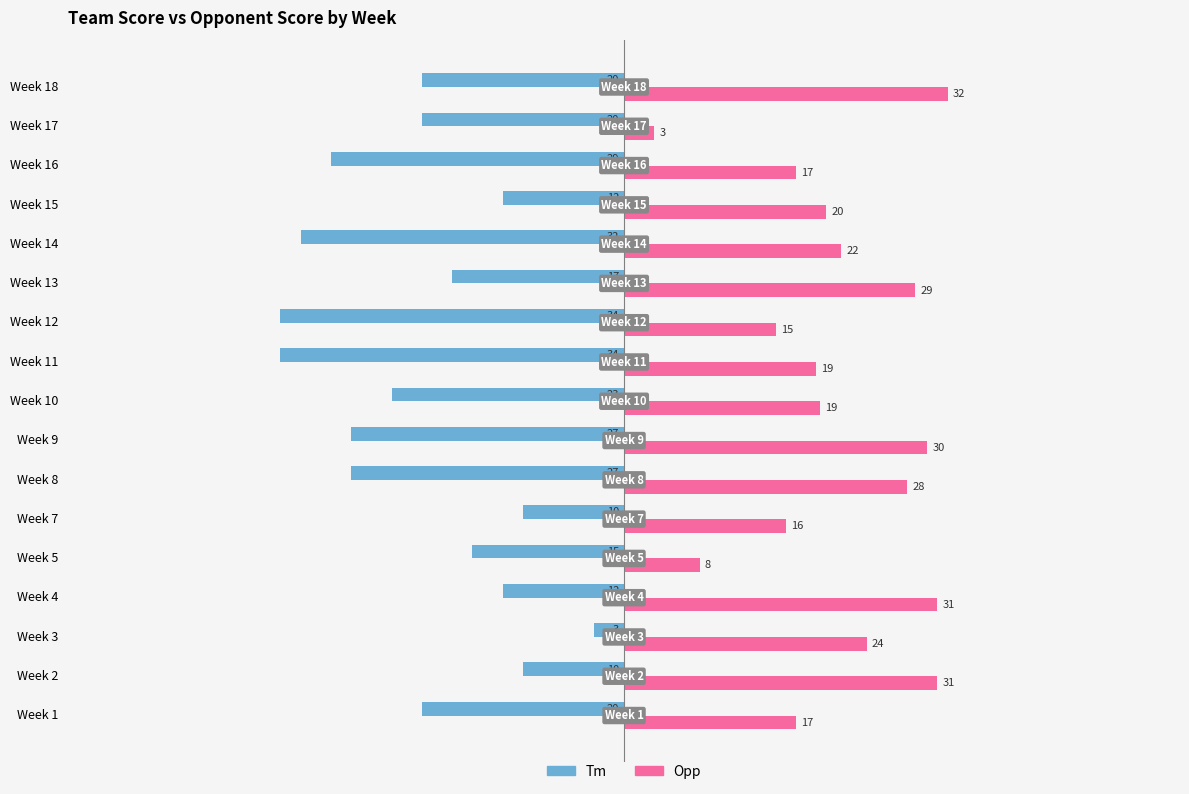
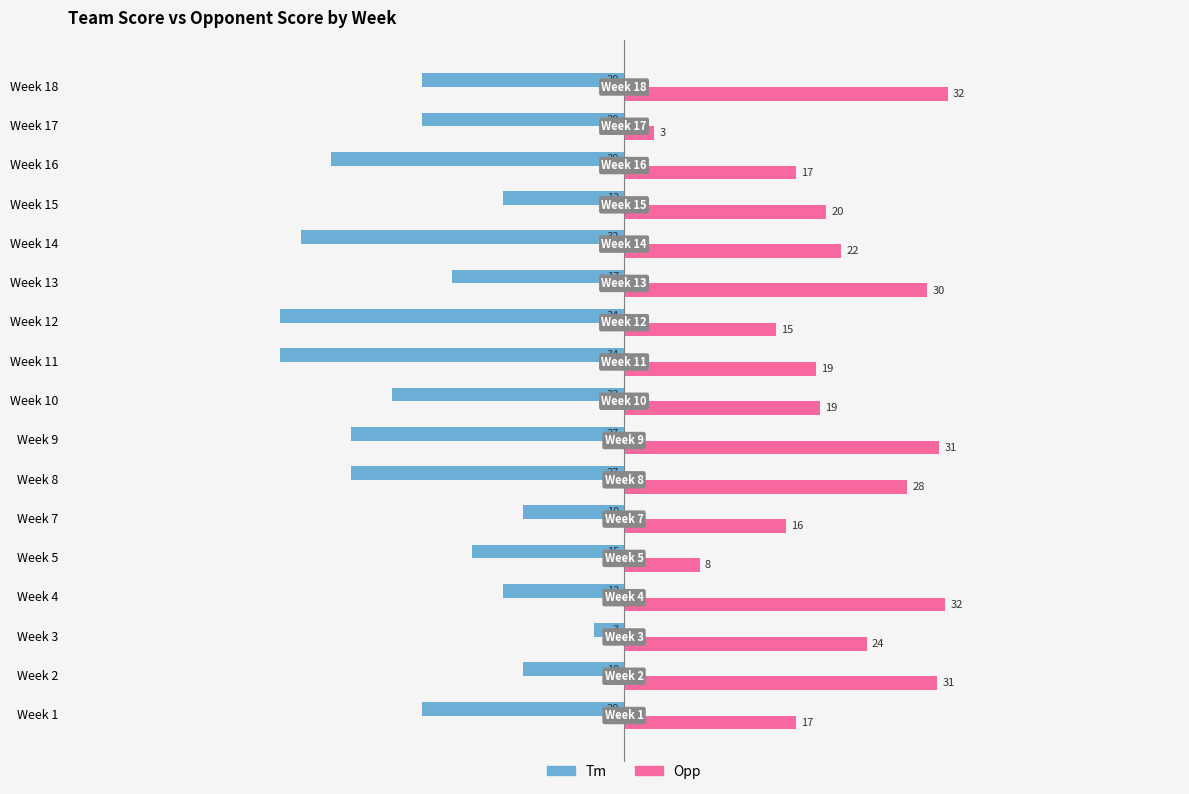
Opp, Week 13: 29 -> 30
Opp, Week 9: 30 -> 31
Opp, Week 4: 31 -> 32
